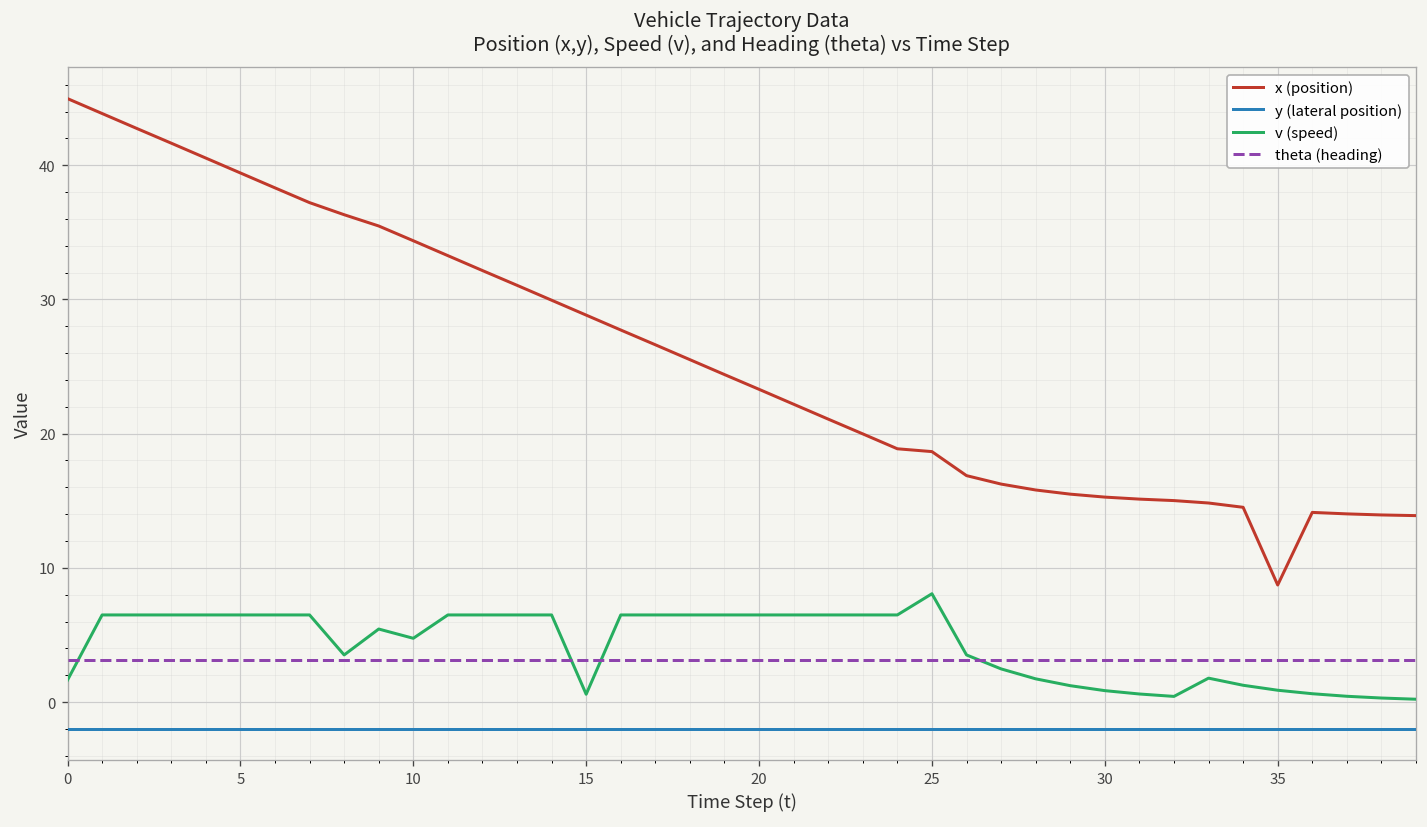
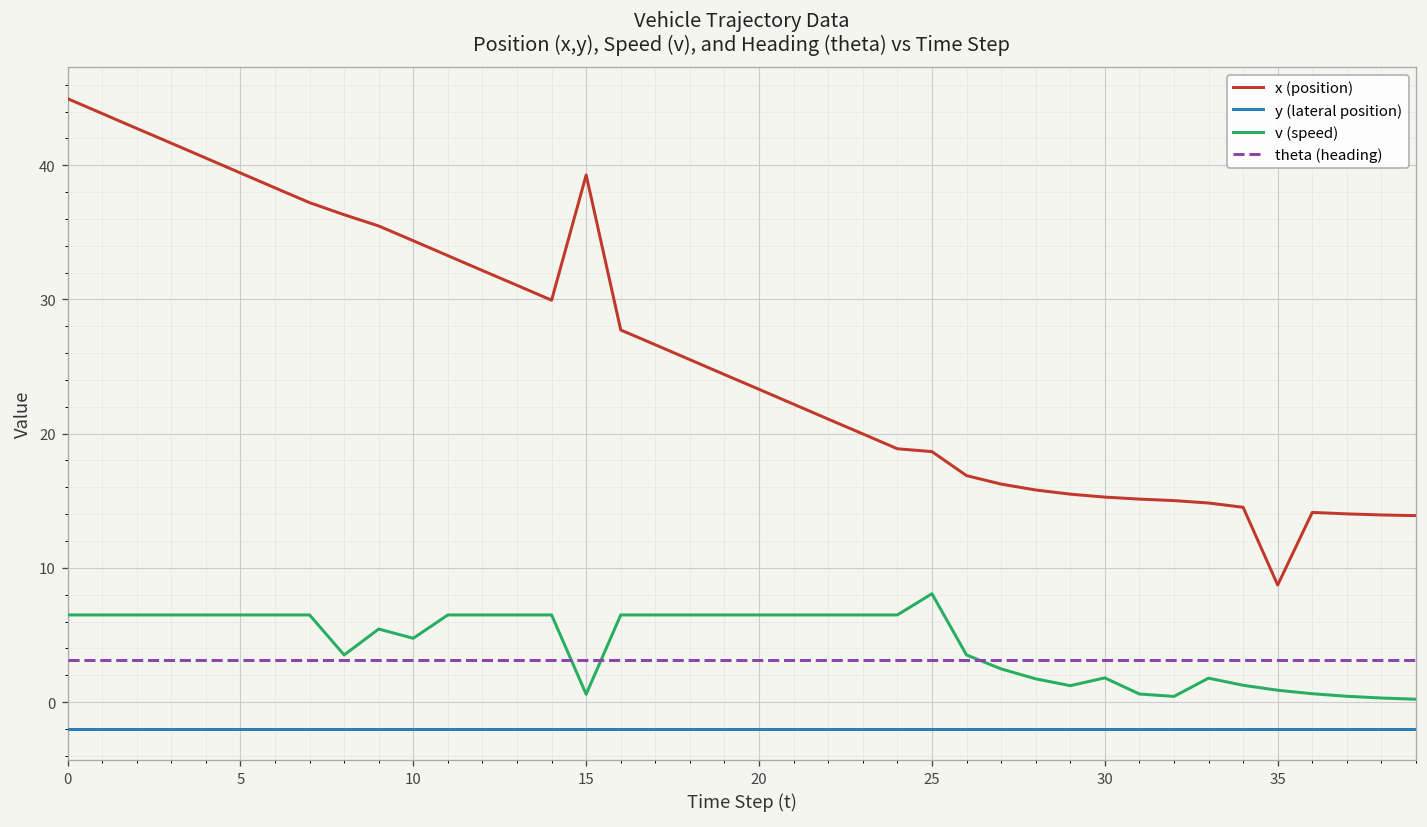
v (speed), 0: 1.6 -> 6.5
x (position), 15: 28.8 -> 39.3
v (speed), 30: 0.9 -> 1.8
